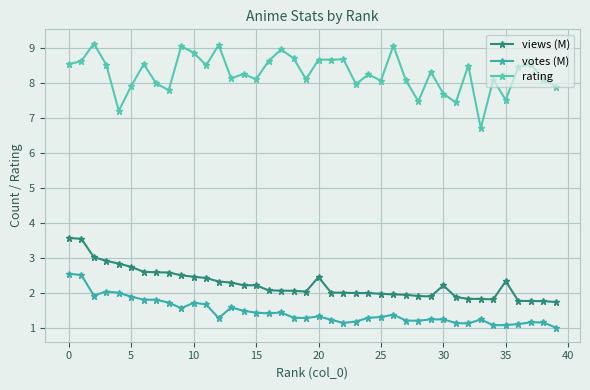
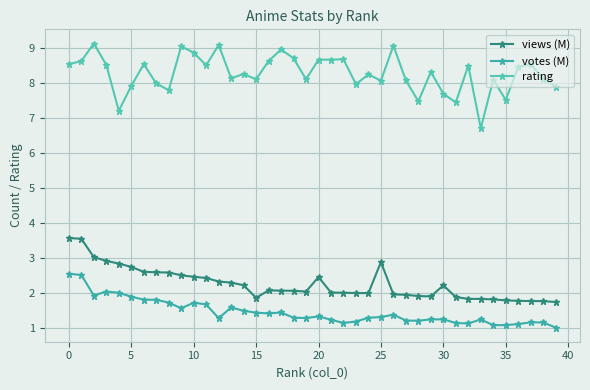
views (M), 15: 2.2 -> 1.9
views (M), 25: 2.0 -> 2.9
views (M), 35: 2.3 -> 1.8
